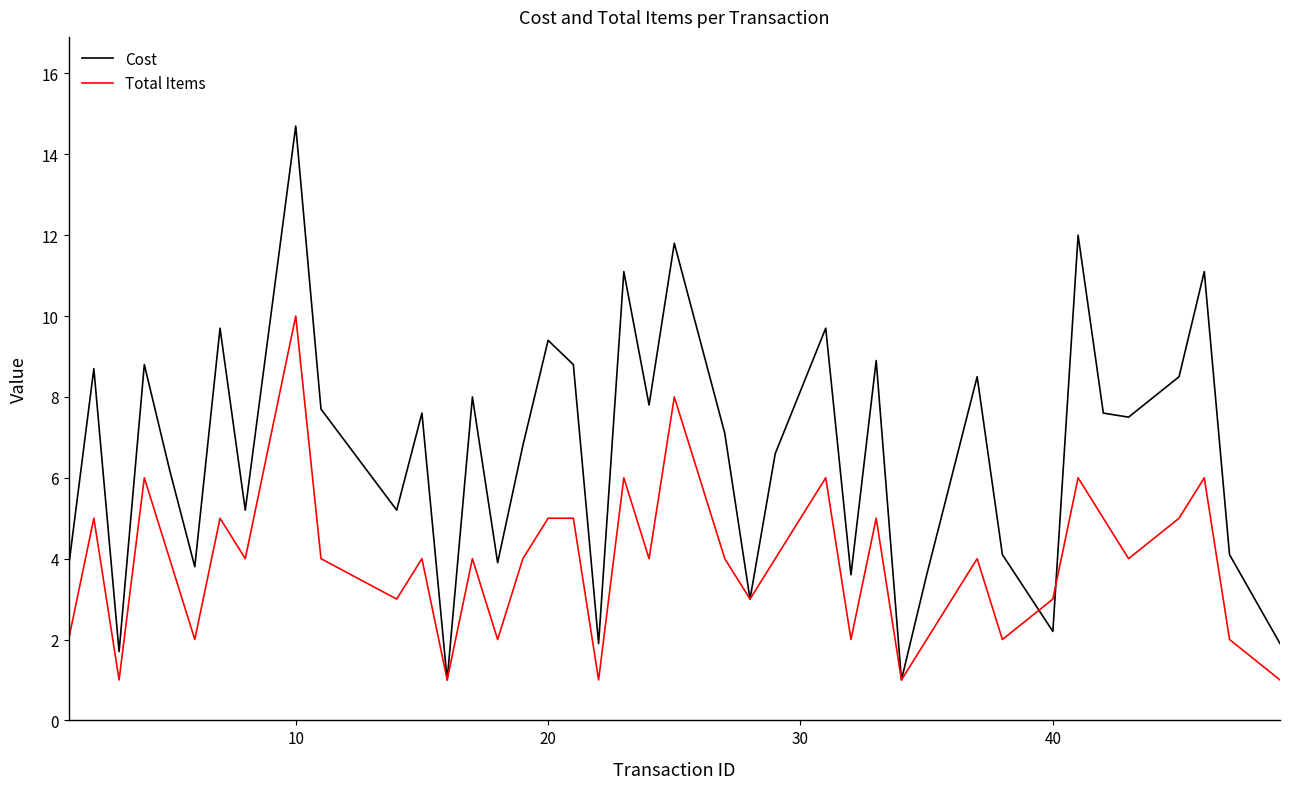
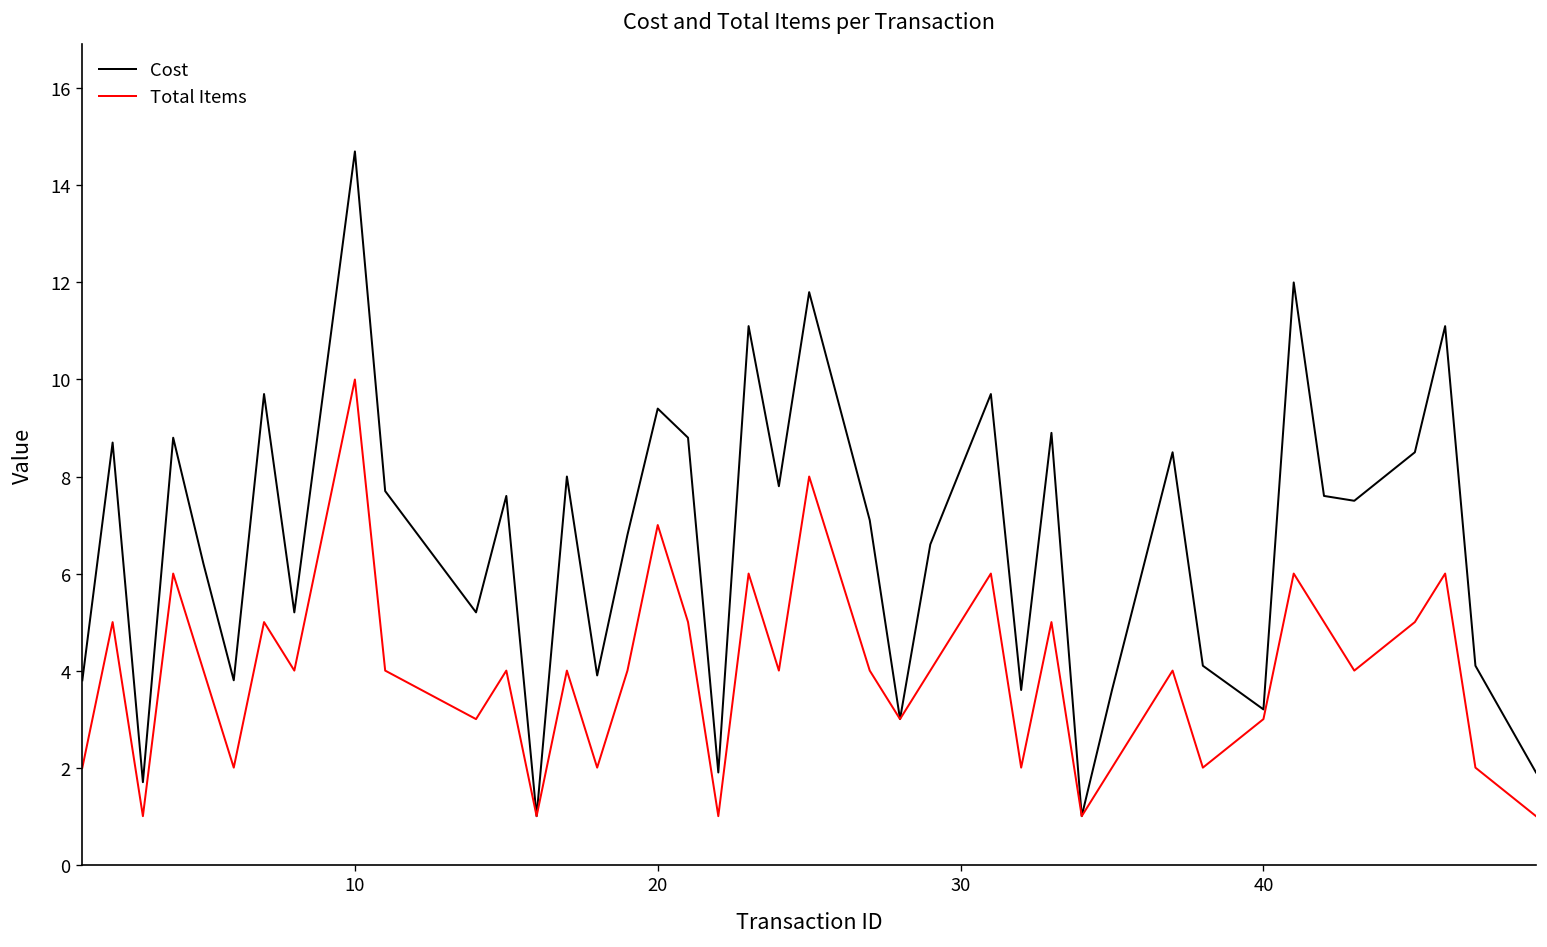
Total Items, 20: 5 -> 7
Cost, 40: 2.2 -> 3.2
